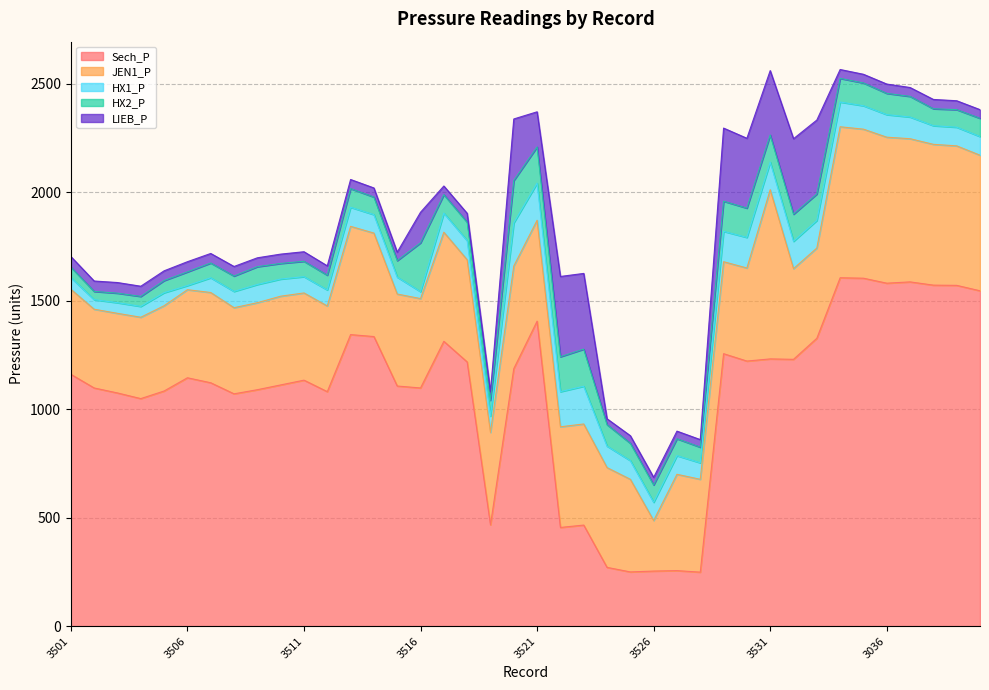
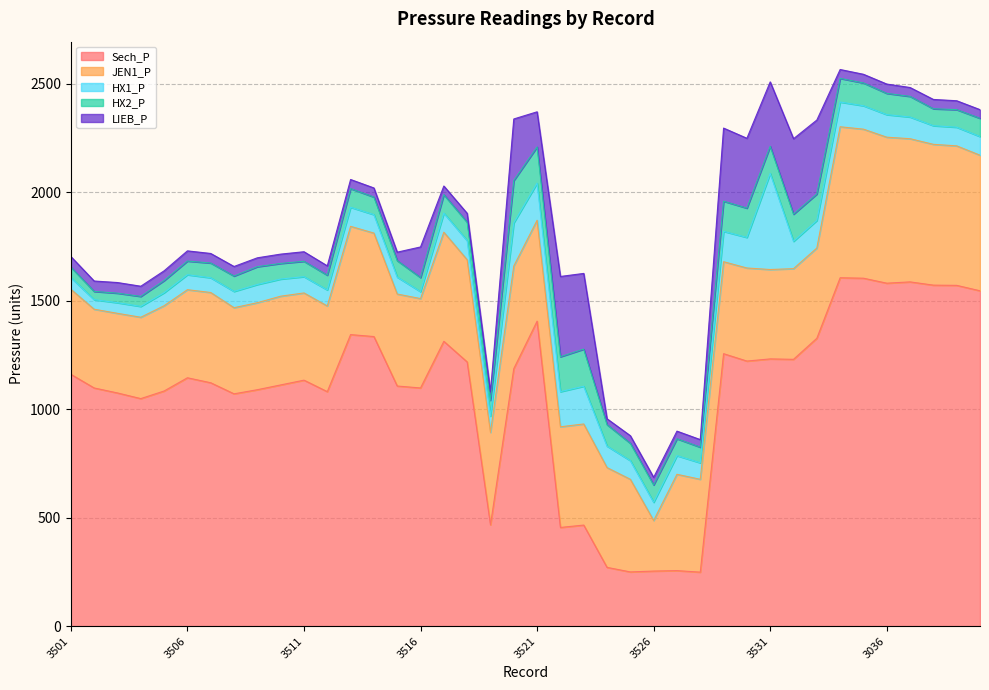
HX1_P, 3506: 20 -> 70
HX2_P, 3516: 230 -> 70
JEN1_P, 3531: 780 -> 410
HX1_P, 3531: 130 -> 440
